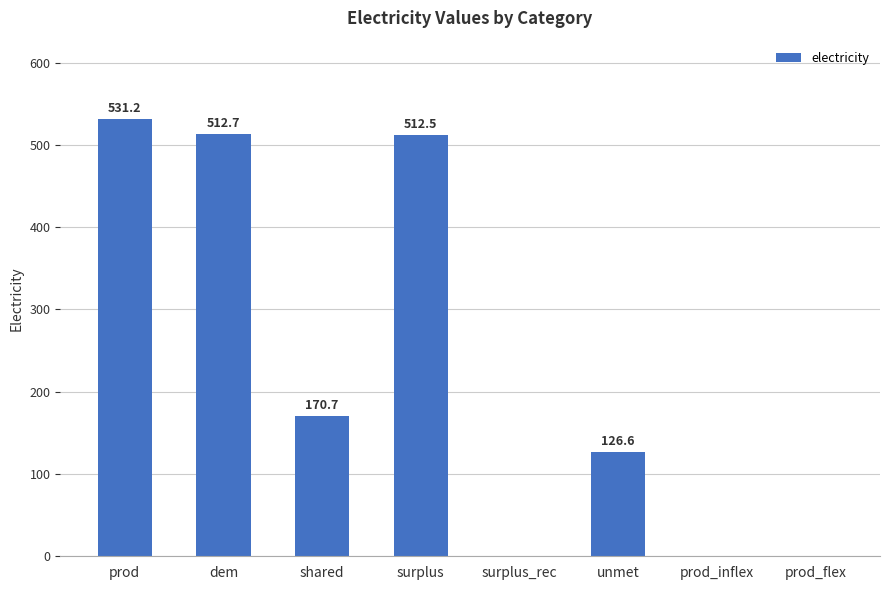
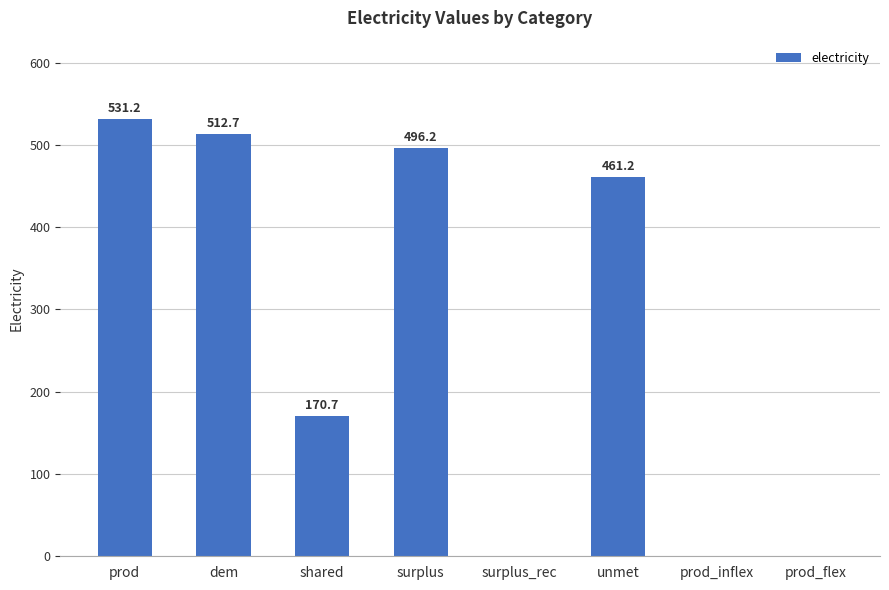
surplus: 512.5 -> 496.2
unmet: 126.6 -> 461.2
